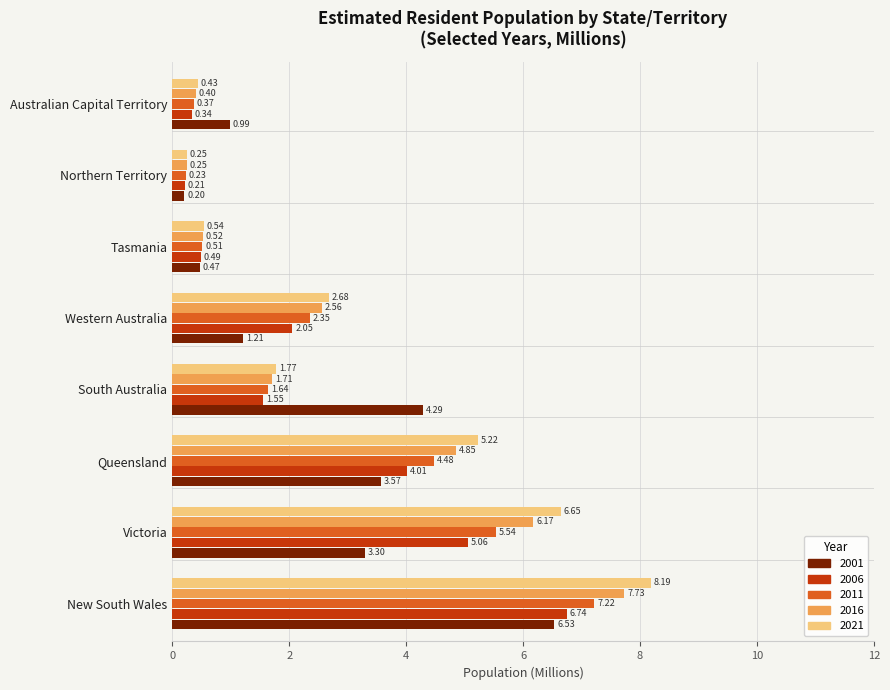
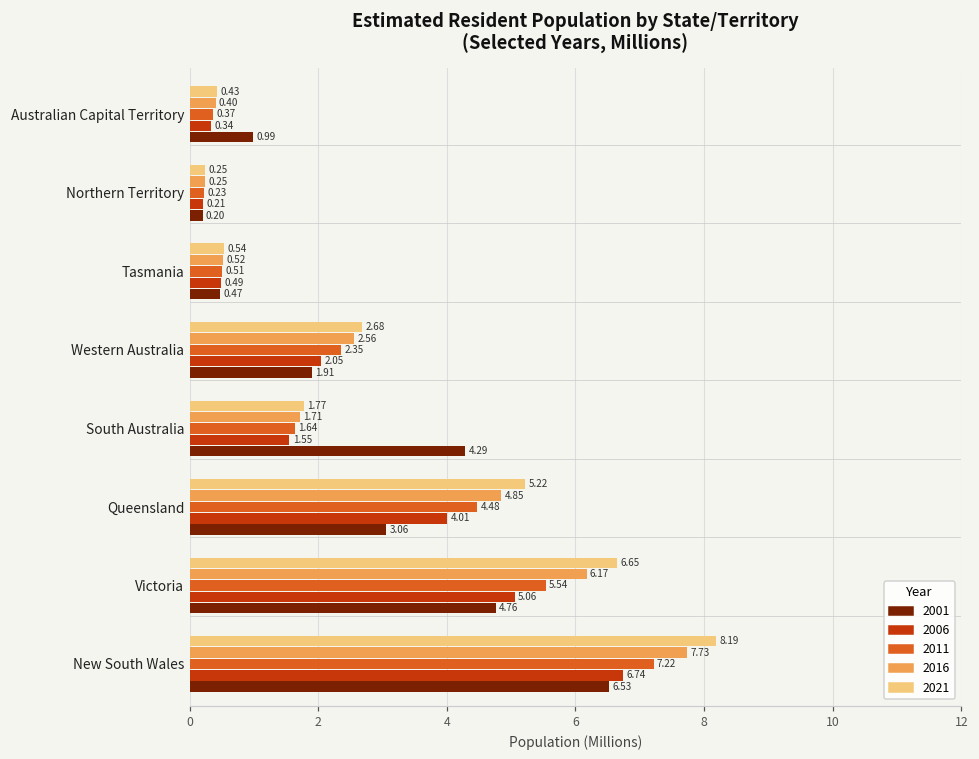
2001, Western Australia: 1.21 -> 1.91
2001, Queensland: 3.57 -> 3.06
2001, Victoria: 3.30 -> 4.76
